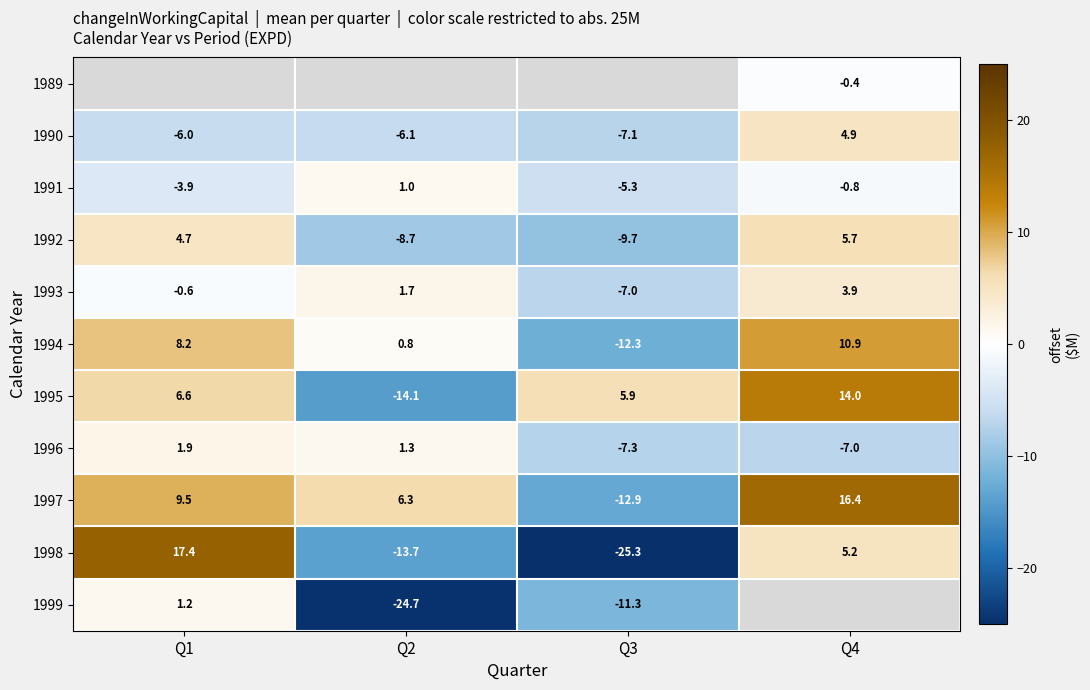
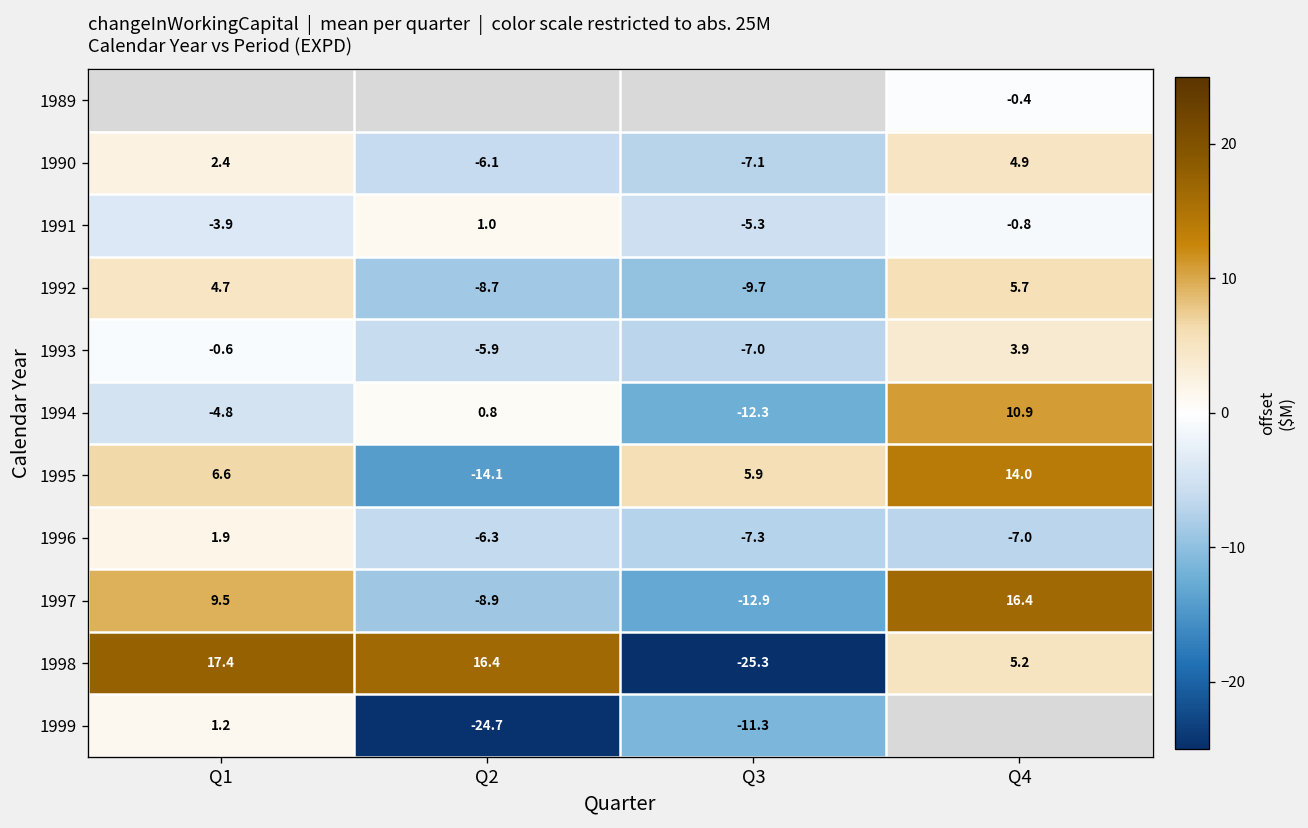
1990, Q1: -6.0 -> 2.4
1993, Q2: 1.7 -> -5.9
1994, Q1: 8.2 -> -4.8
1996, Q2: 1.3 -> -6.3
1997, Q2: 6.3 -> -8.9
1998, Q2: -13.7 -> 16.4
